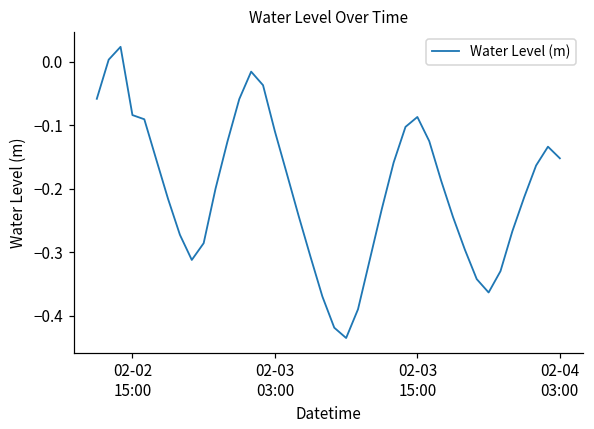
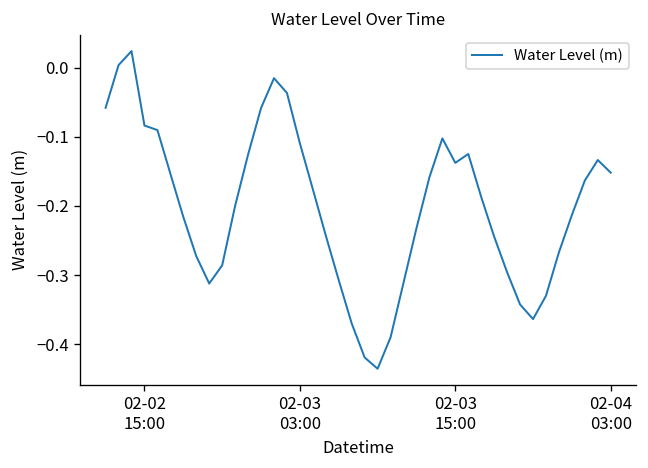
02-03 15:00: -0.09 -> -0.14
